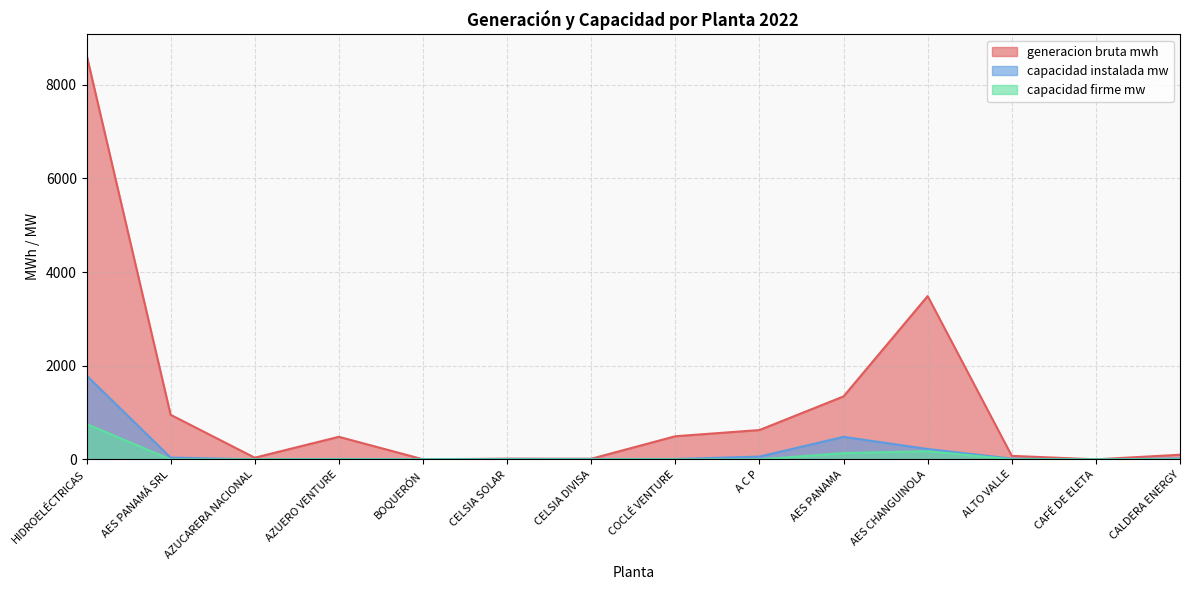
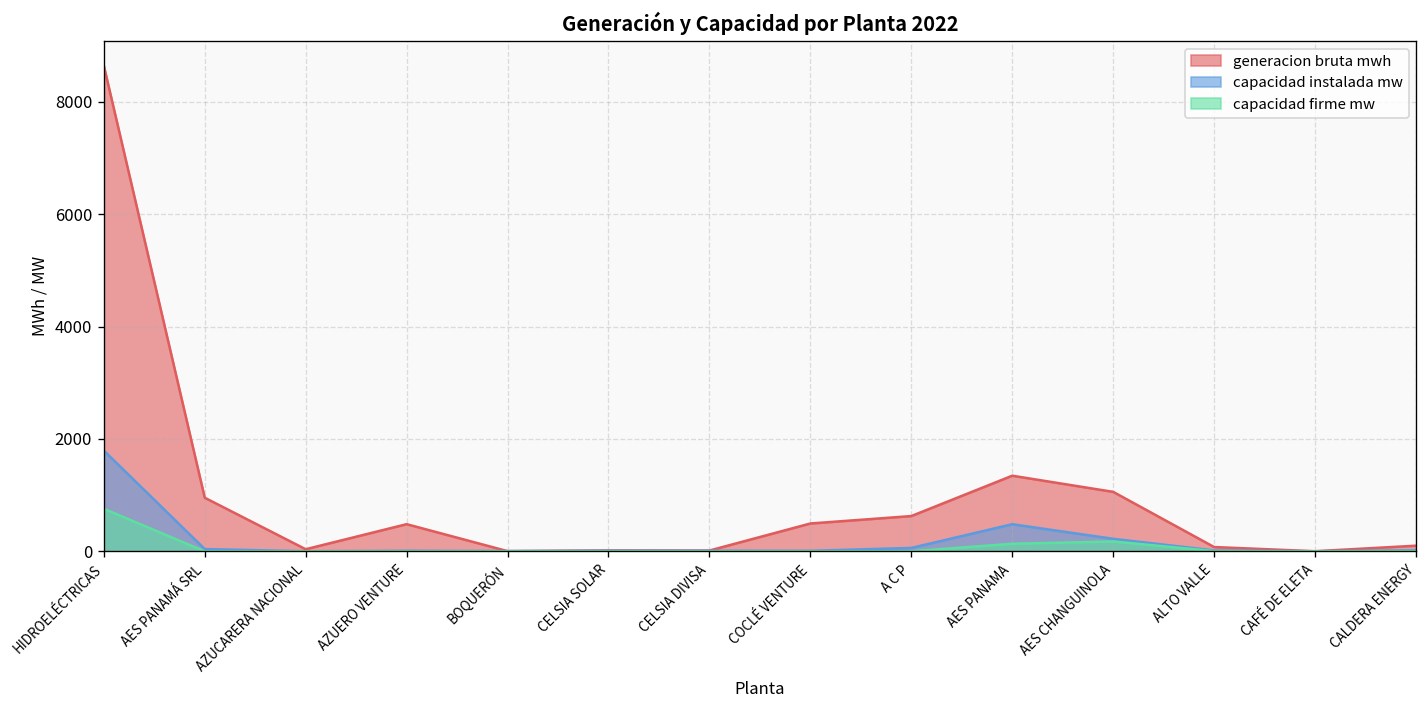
generacion bruta mwh, AES CHANGUINOLA: 3500 -> 1100
